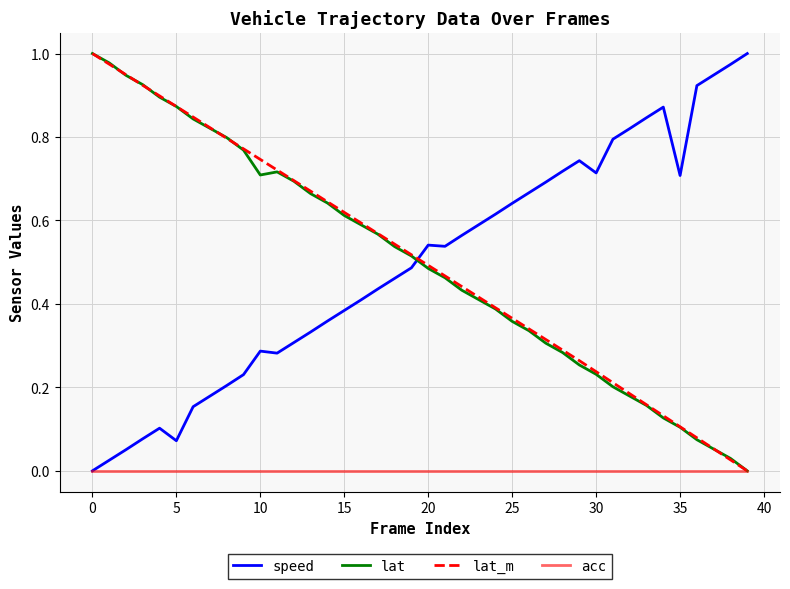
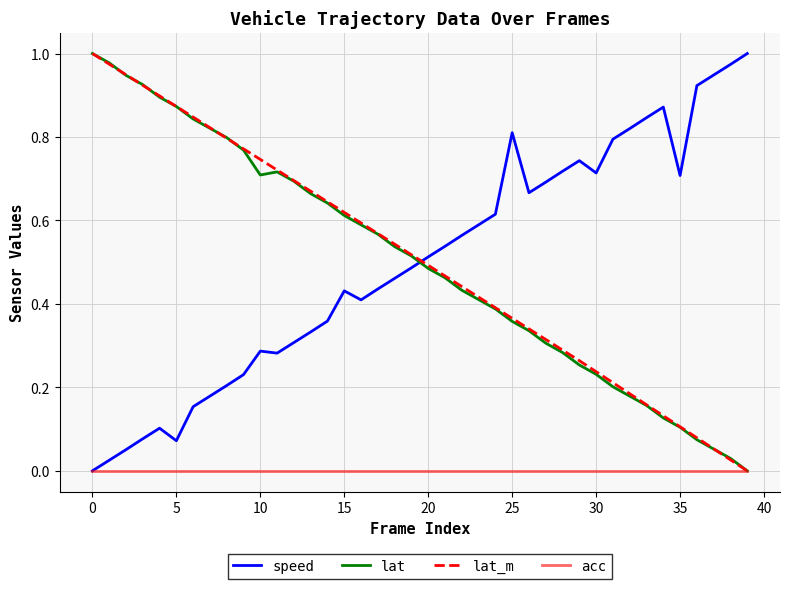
speed, 15: 0.38 -> 0.43
speed, 20: 0.54 -> 0.51
speed, 25: 0.64 -> 0.81
